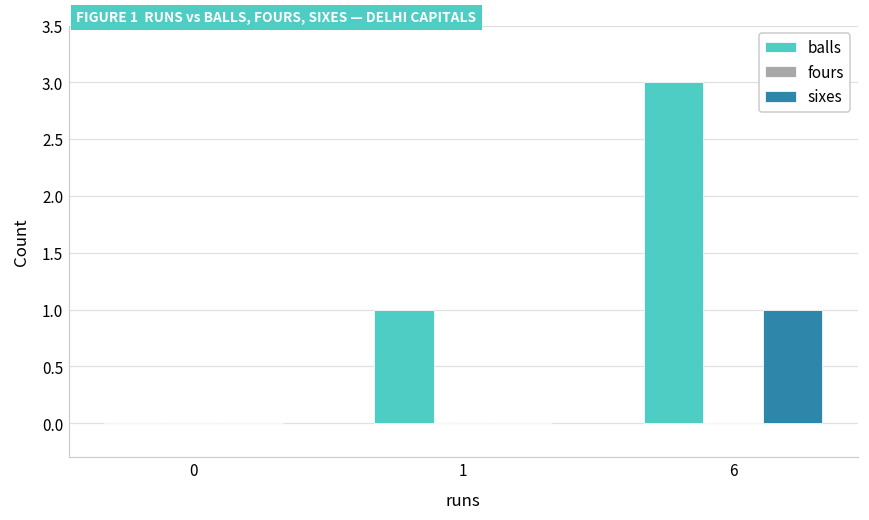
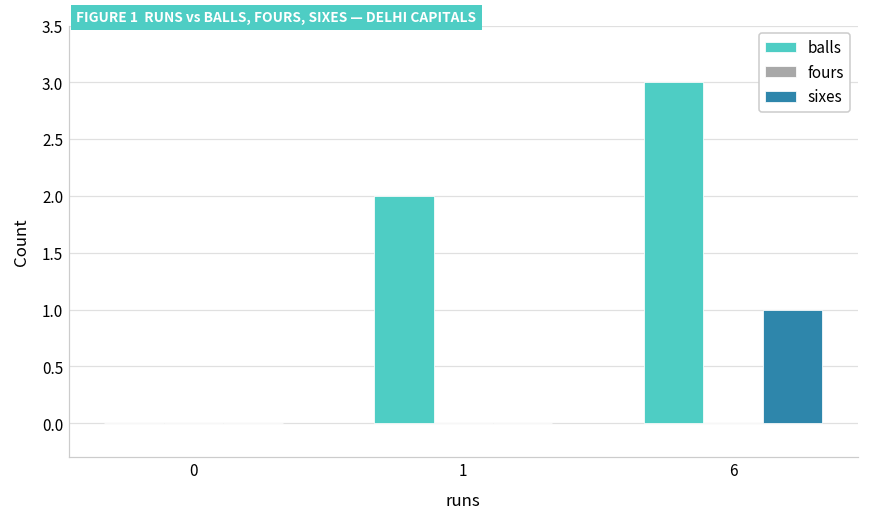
balls, 1: 1 -> 2
